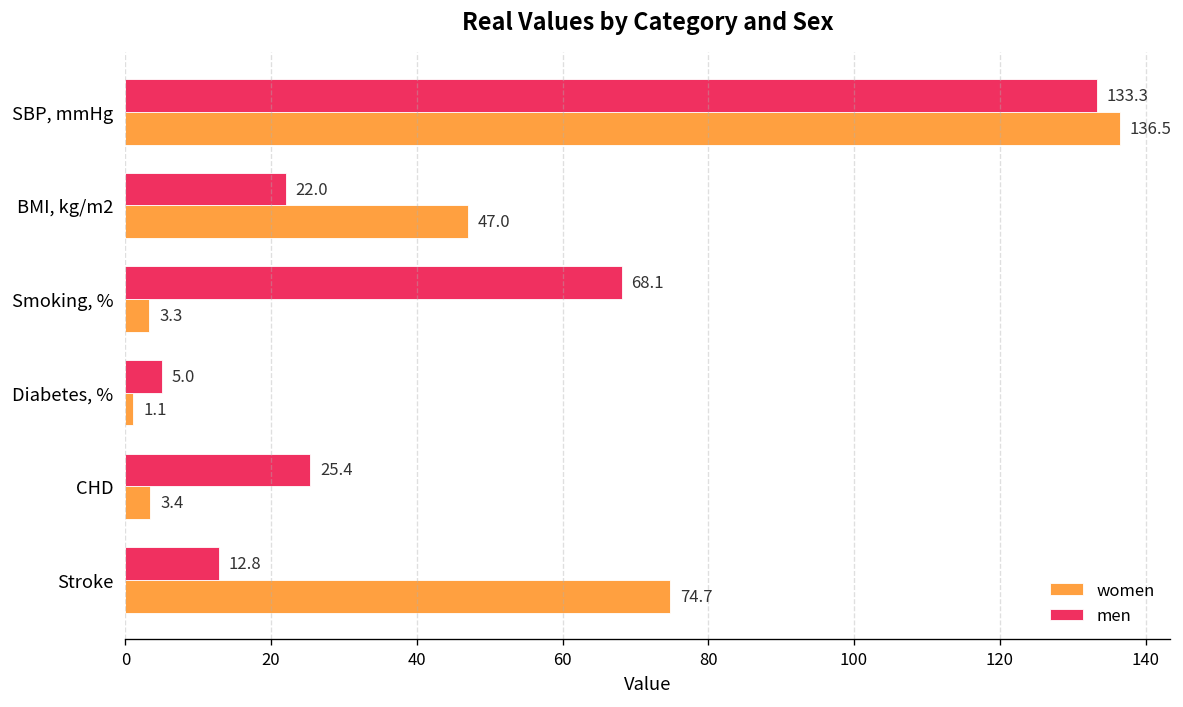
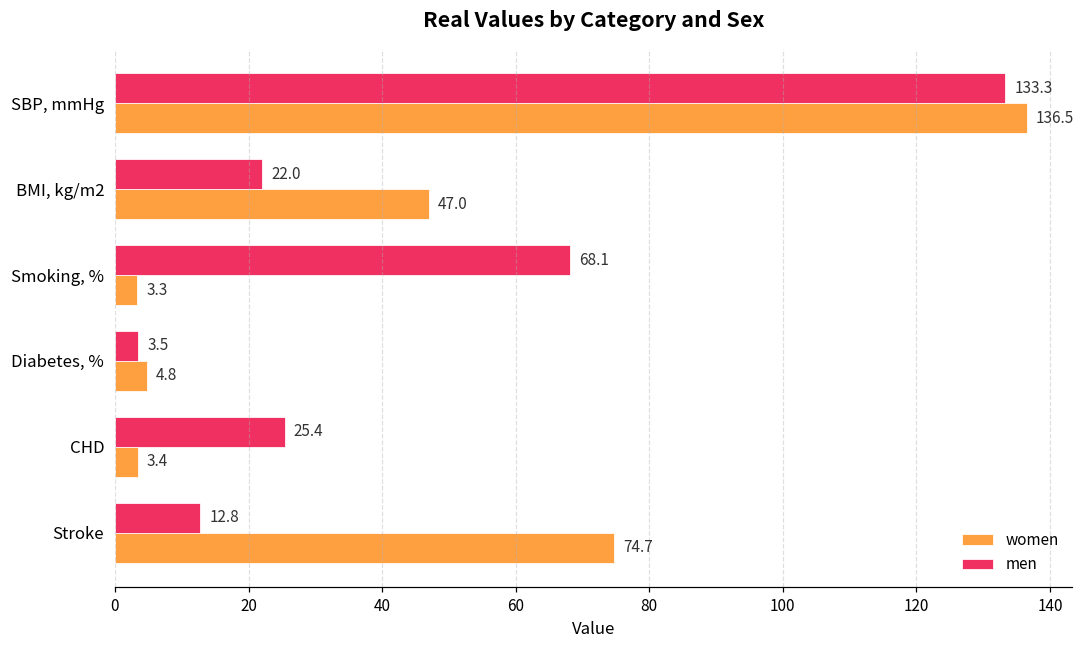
men, Diabetes, %: 5.0 -> 3.5
women, Diabetes, %: 1.1 -> 4.8
